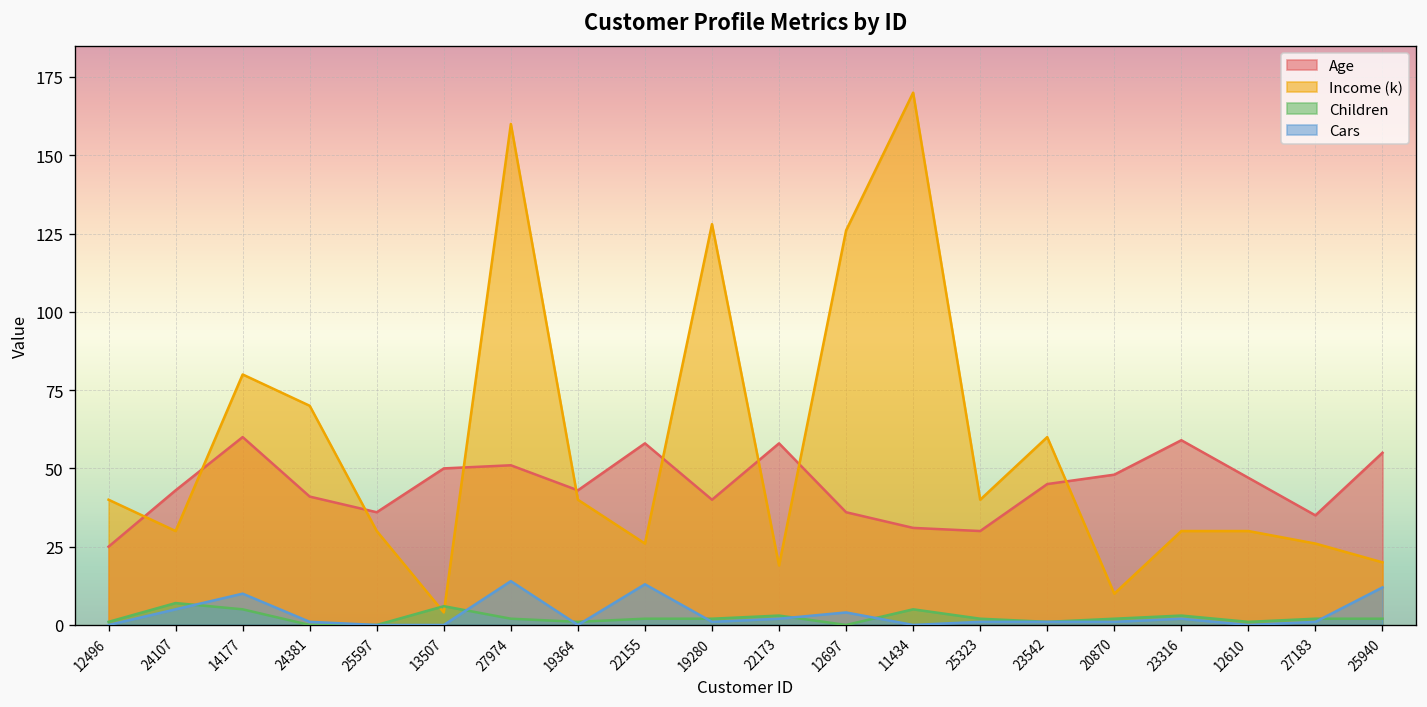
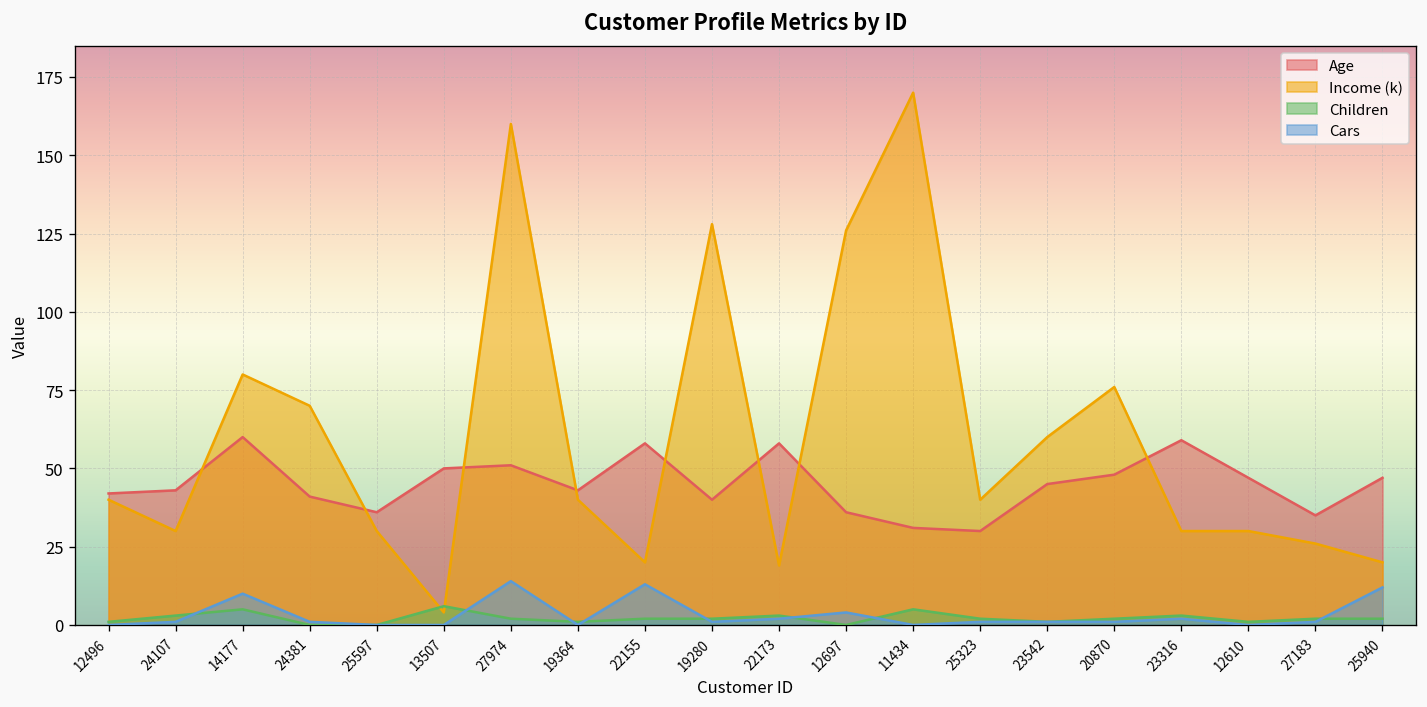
Age, 12496: 25 -> 42
Children, 24107: 7 -> 3
Cars, 24107: 5 -> 1
Income (k), 22155: 26 -> 20
Income (k), 20870: 10 -> 76
Age, 25940: 55 -> 47
